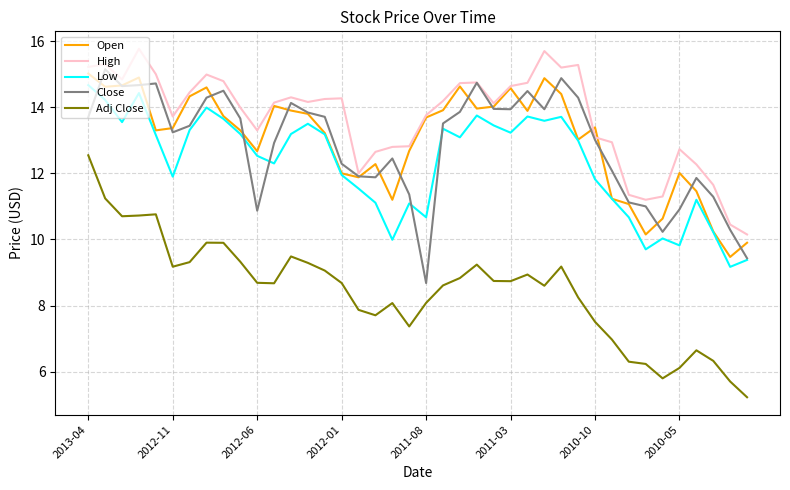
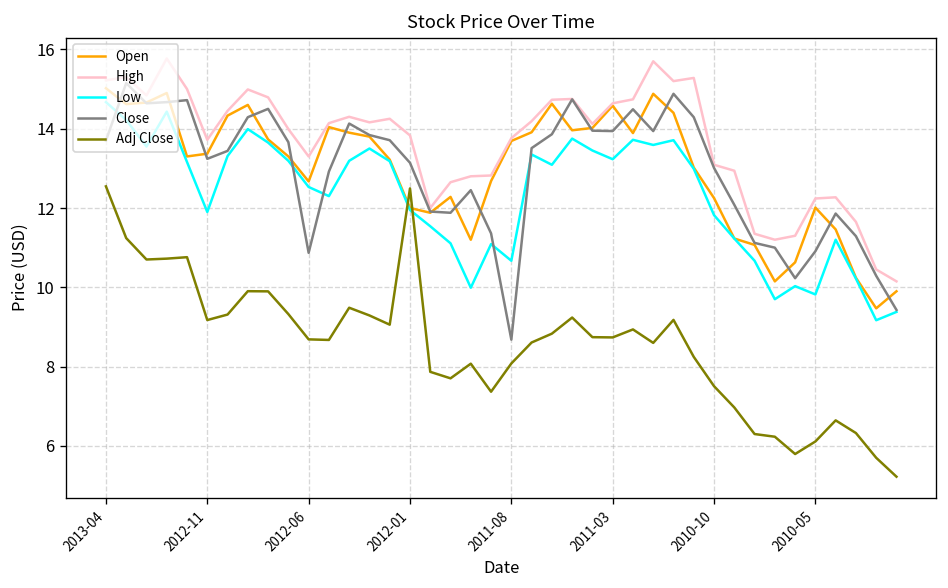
High, 2012-01: 14.3 -> 13.8
Close, 2012-01: 12.3 -> 13.1
Adj Close, 2012-01: 8.7 -> 12.5
Open, 2010-10: 13.4 -> 12.3
High, 2010-05: 12.7 -> 12.2
